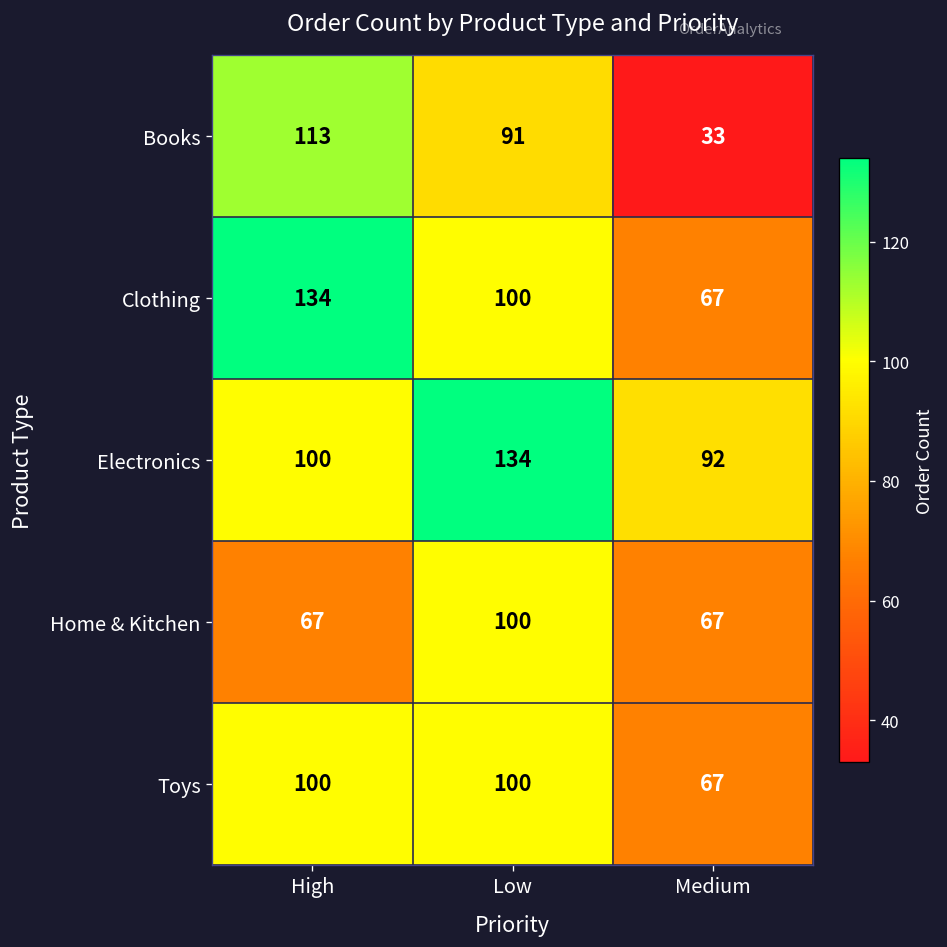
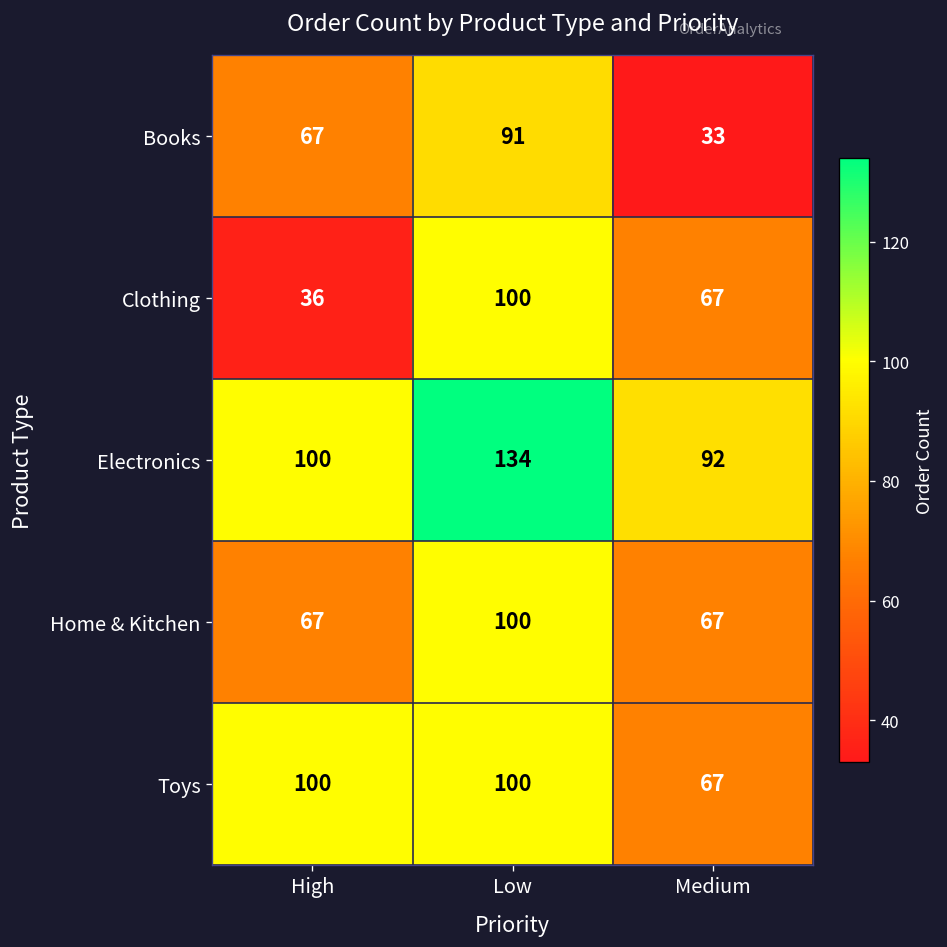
Books, High: 113 -> 67
Clothing, High: 134 -> 36
